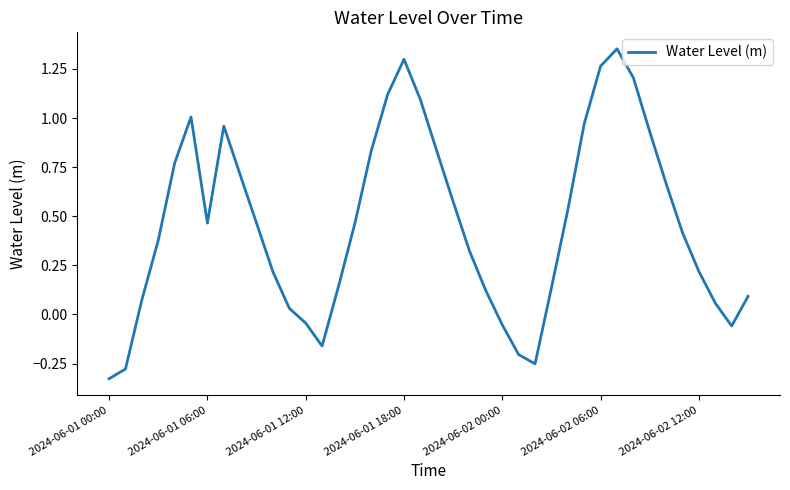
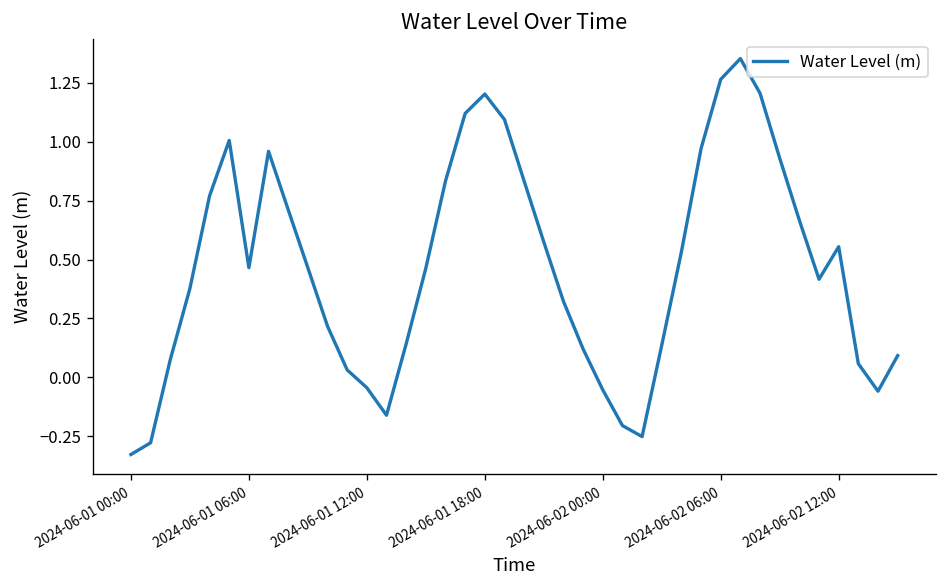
2024-06-01 18:00: 1.30 -> 1.20
2024-06-02 12:00: 0.22 -> 0.55
